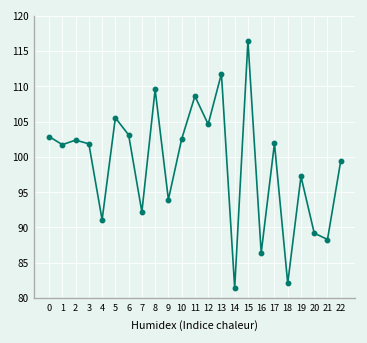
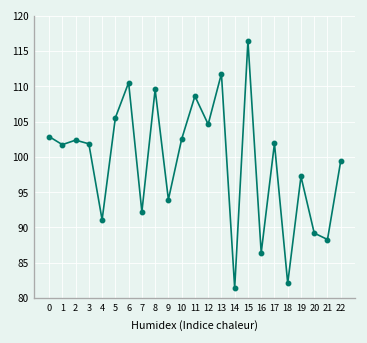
6: 103 -> 111
